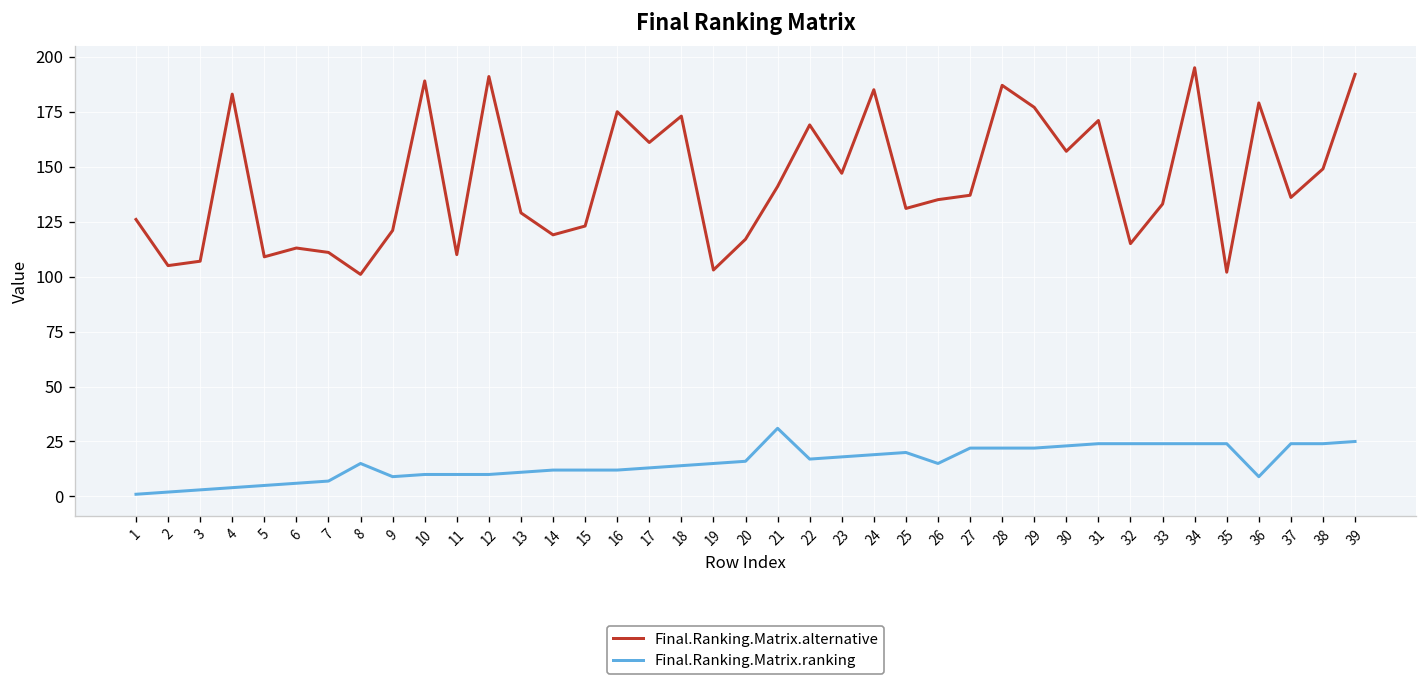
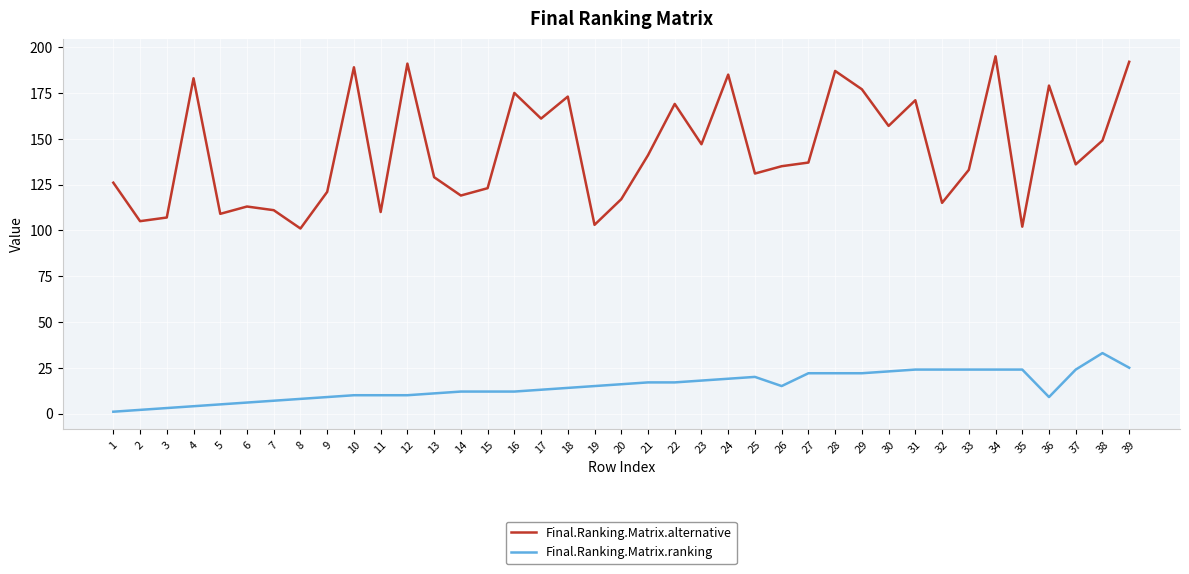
Final.Ranking.Matrix.ranking, 8: 15 -> 8
Final.Ranking.Matrix.ranking, 21: 31 -> 17
Final.Ranking.Matrix.ranking, 38: 24 -> 33
